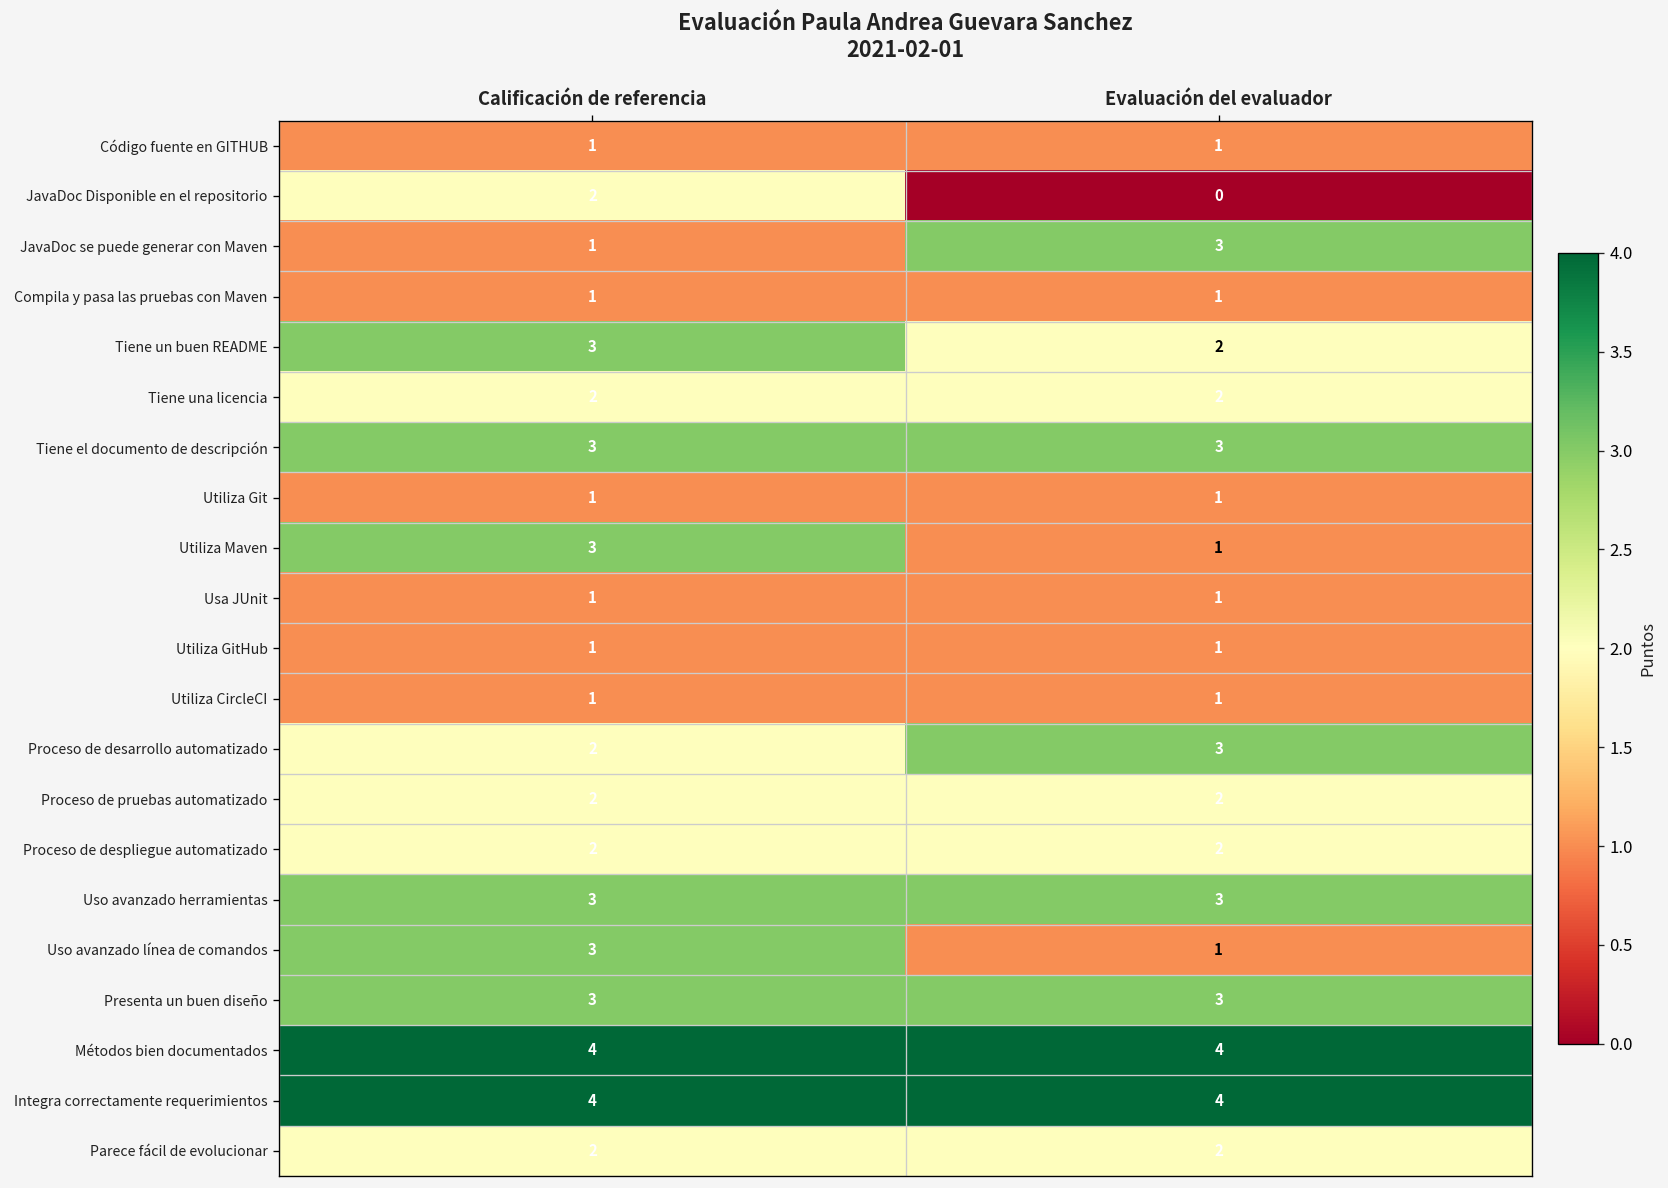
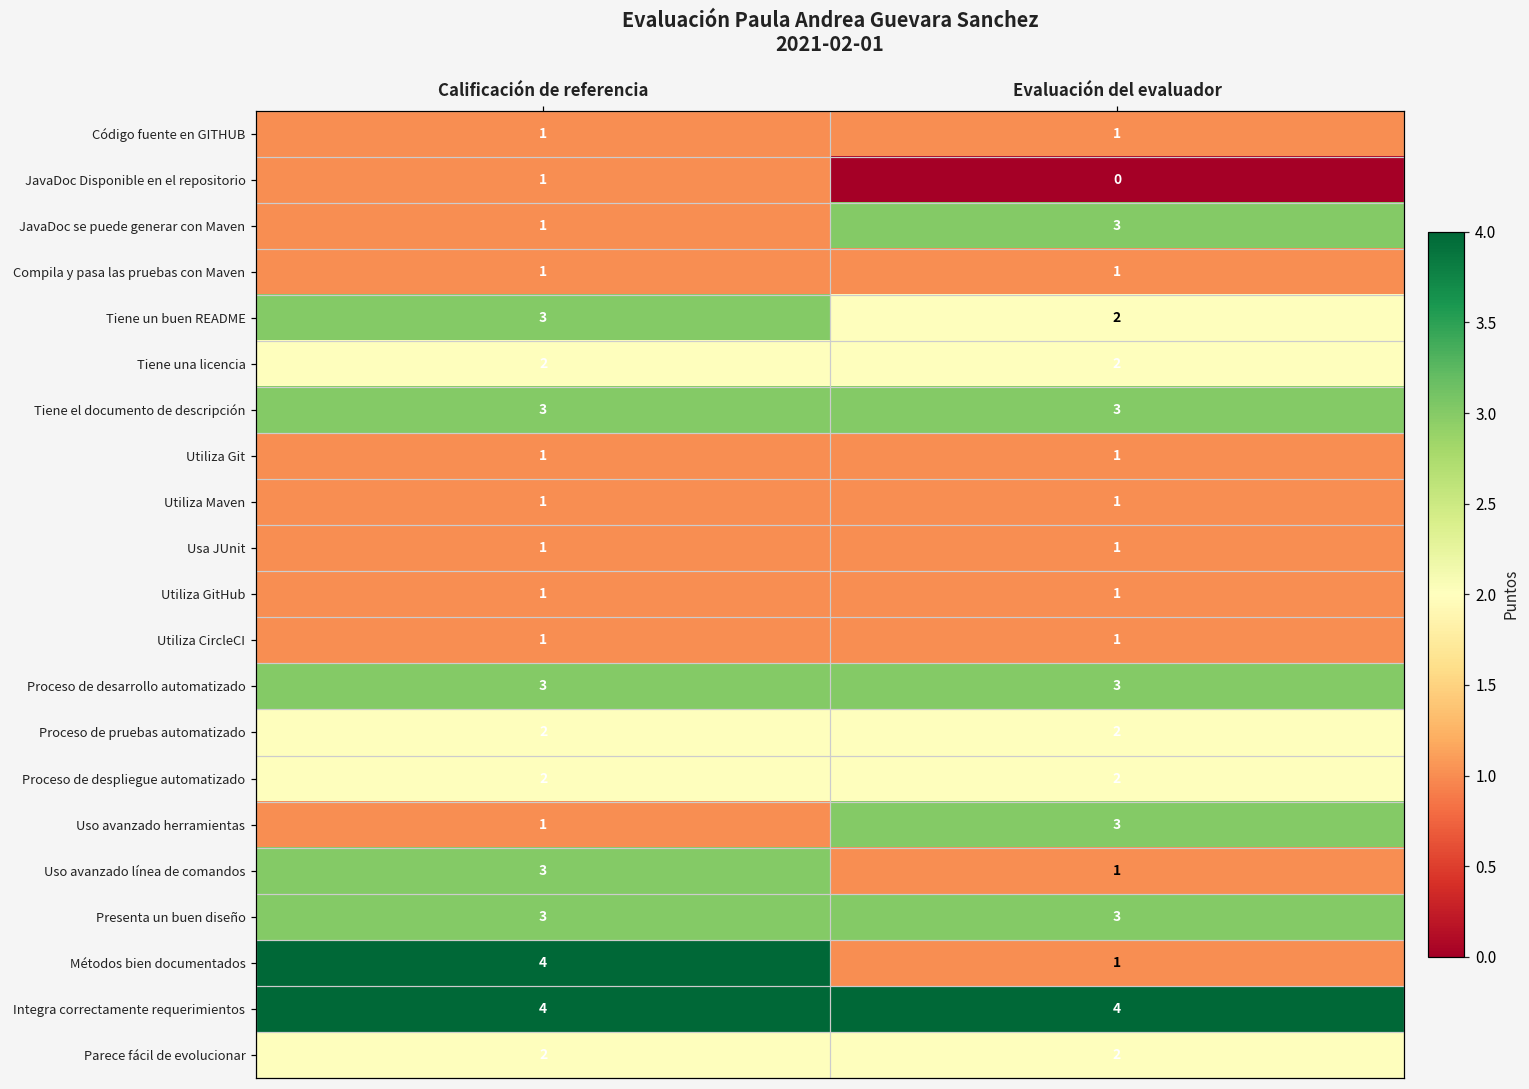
JavaDoc Disponible en el repositorio, Calificación de referencia: 2 -> 1
Utiliza Maven, Calificación de referencia: 3 -> 1
Proceso de desarrollo automatizado, Calificación de referencia: 2 -> 3
Uso avanzado herramientas, Calificación de referencia: 3 -> 1
Métodos bien documentados, Evaluación del evaluador: 4 -> 1
